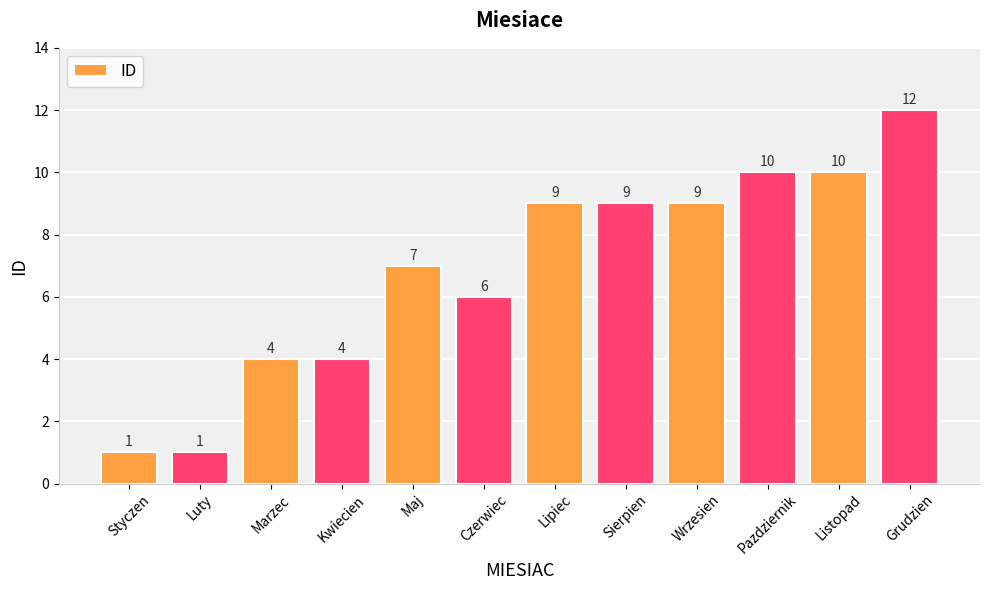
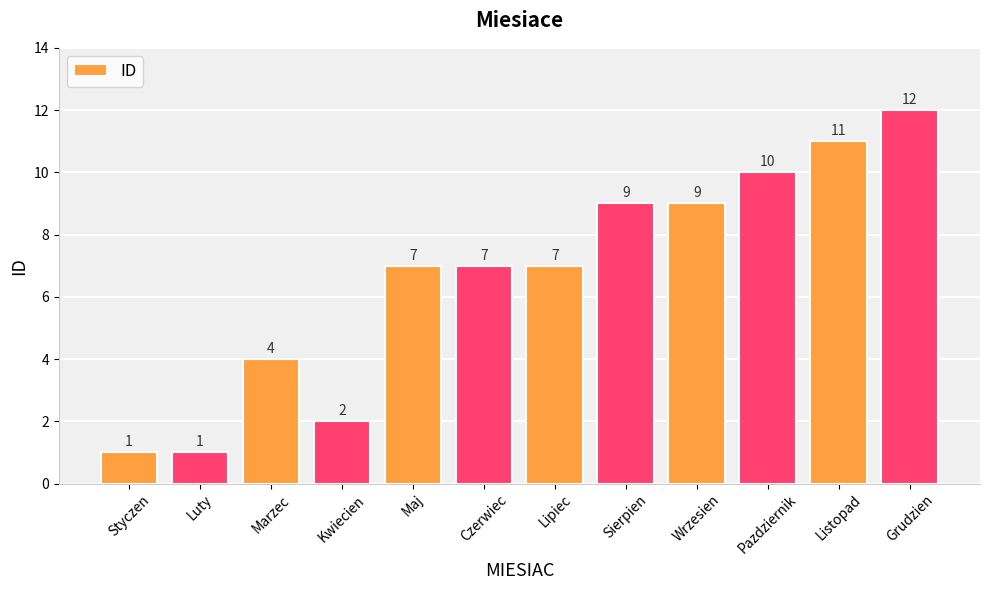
Kwiecien: 4 -> 2
Czerwiec: 6 -> 7
Lipiec: 9 -> 7
Listopad: 10 -> 11
